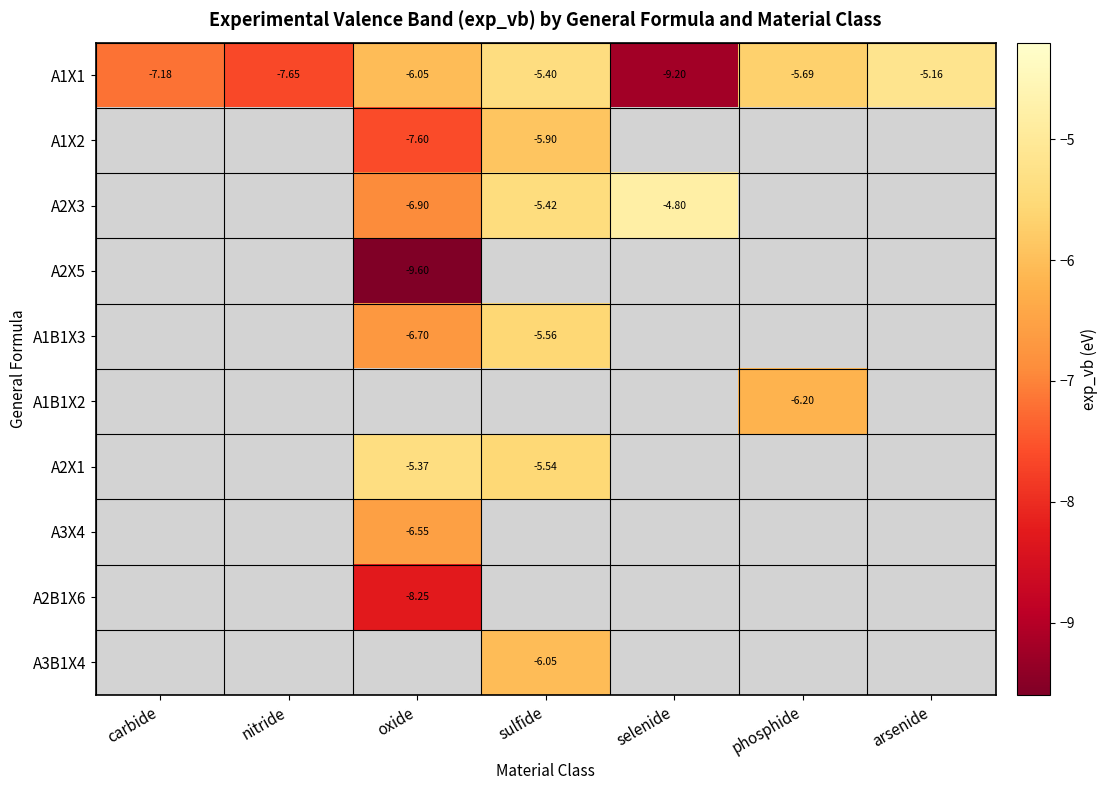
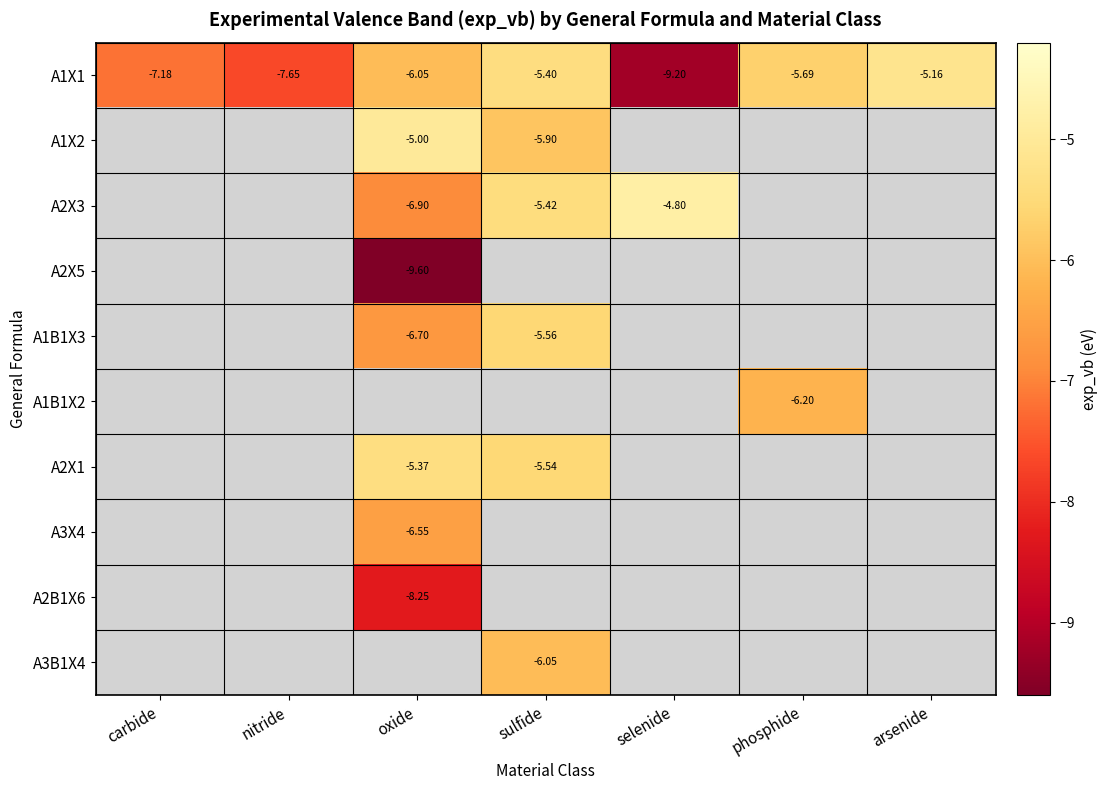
A1X2, oxide: -7.60 -> -5.00
